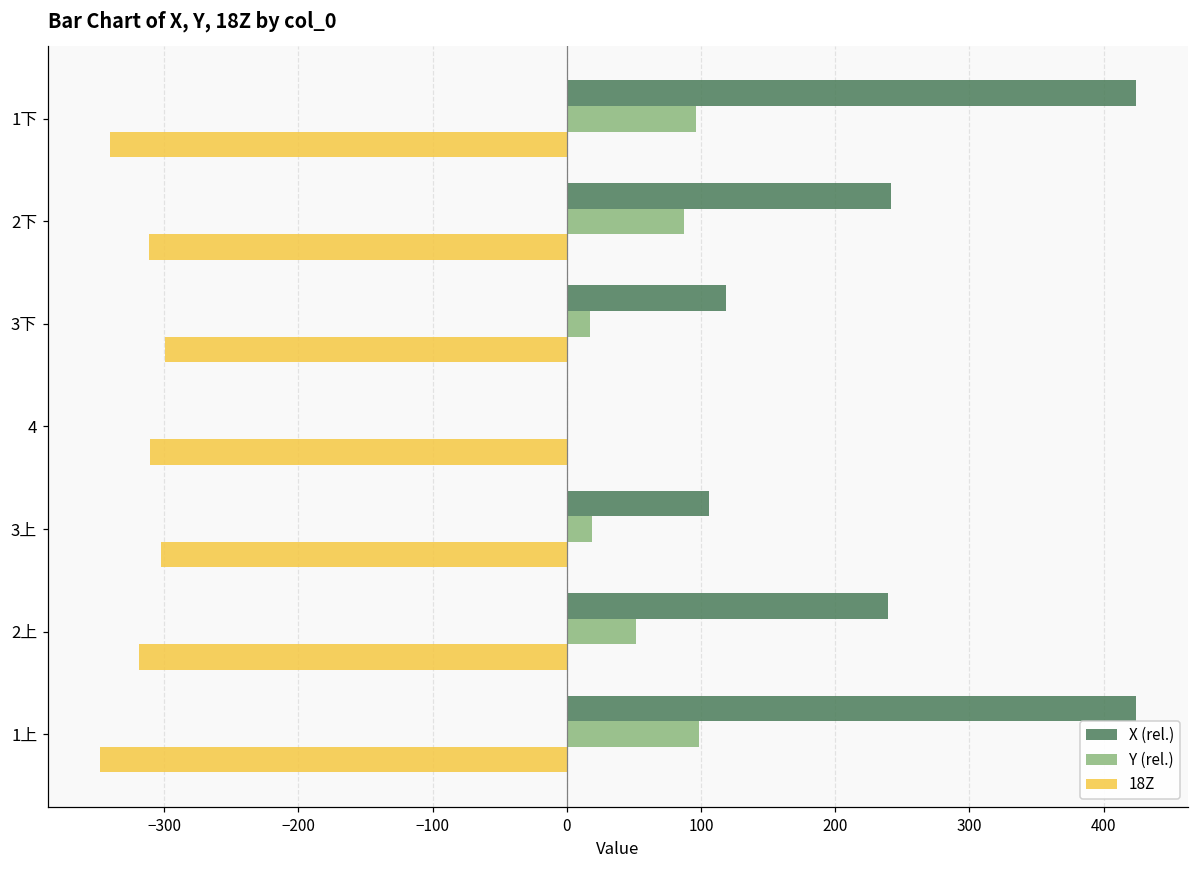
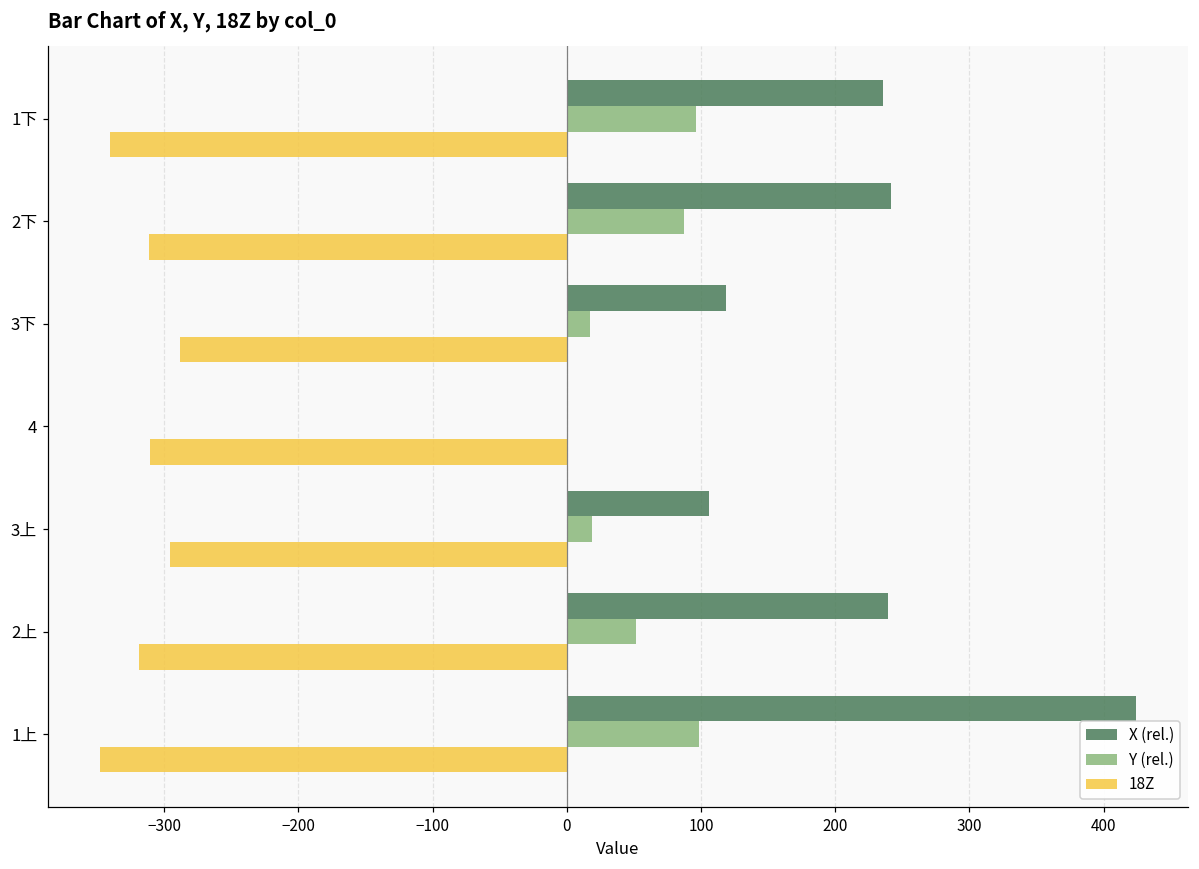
X (rel.), 1下: 424 -> 236
18Z, 3下: -299 -> -288
18Z, 3上: -302 -> -295
